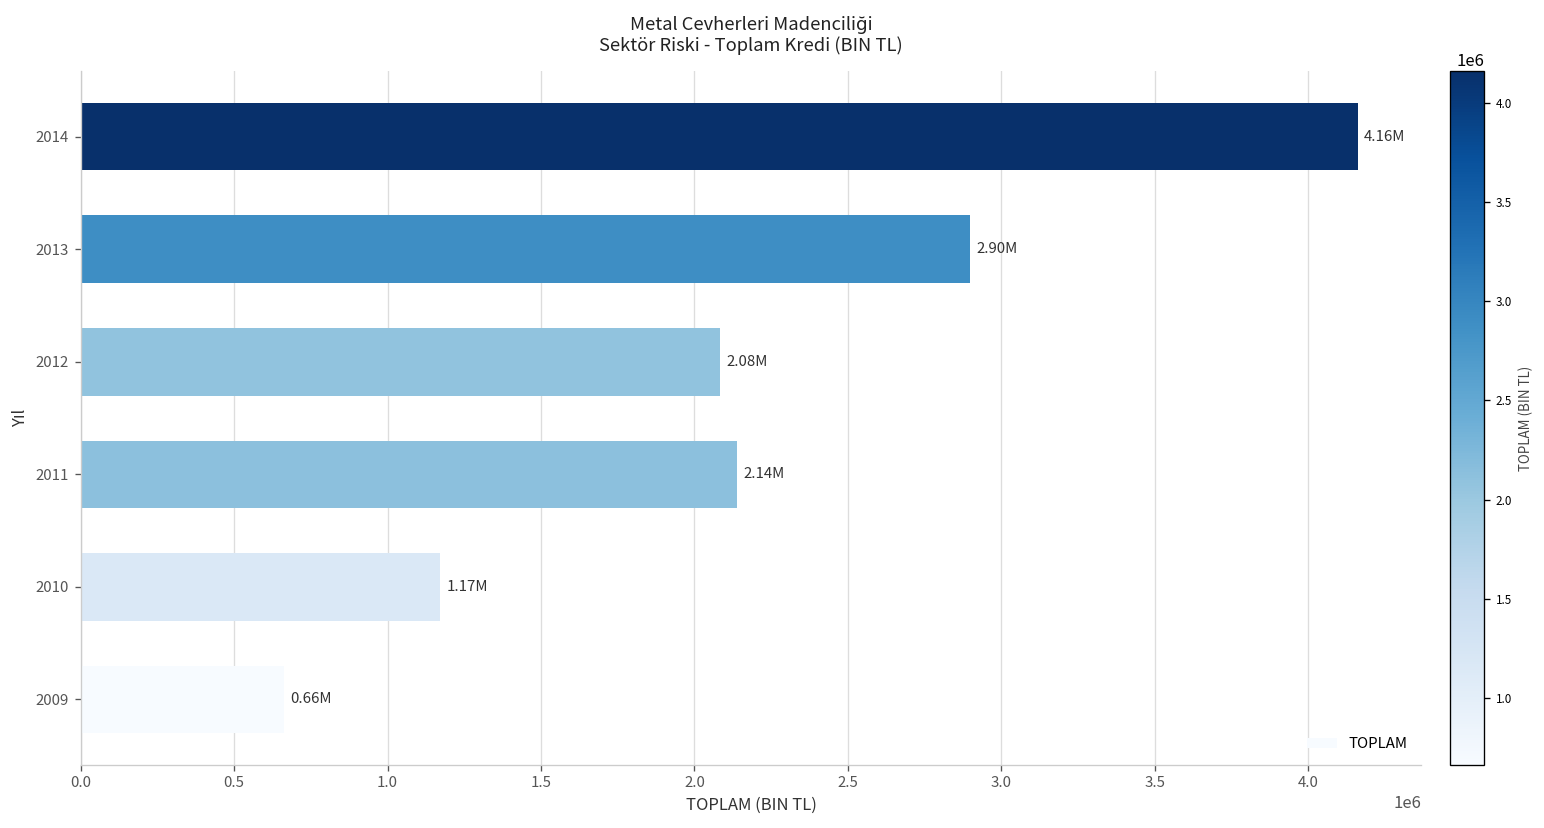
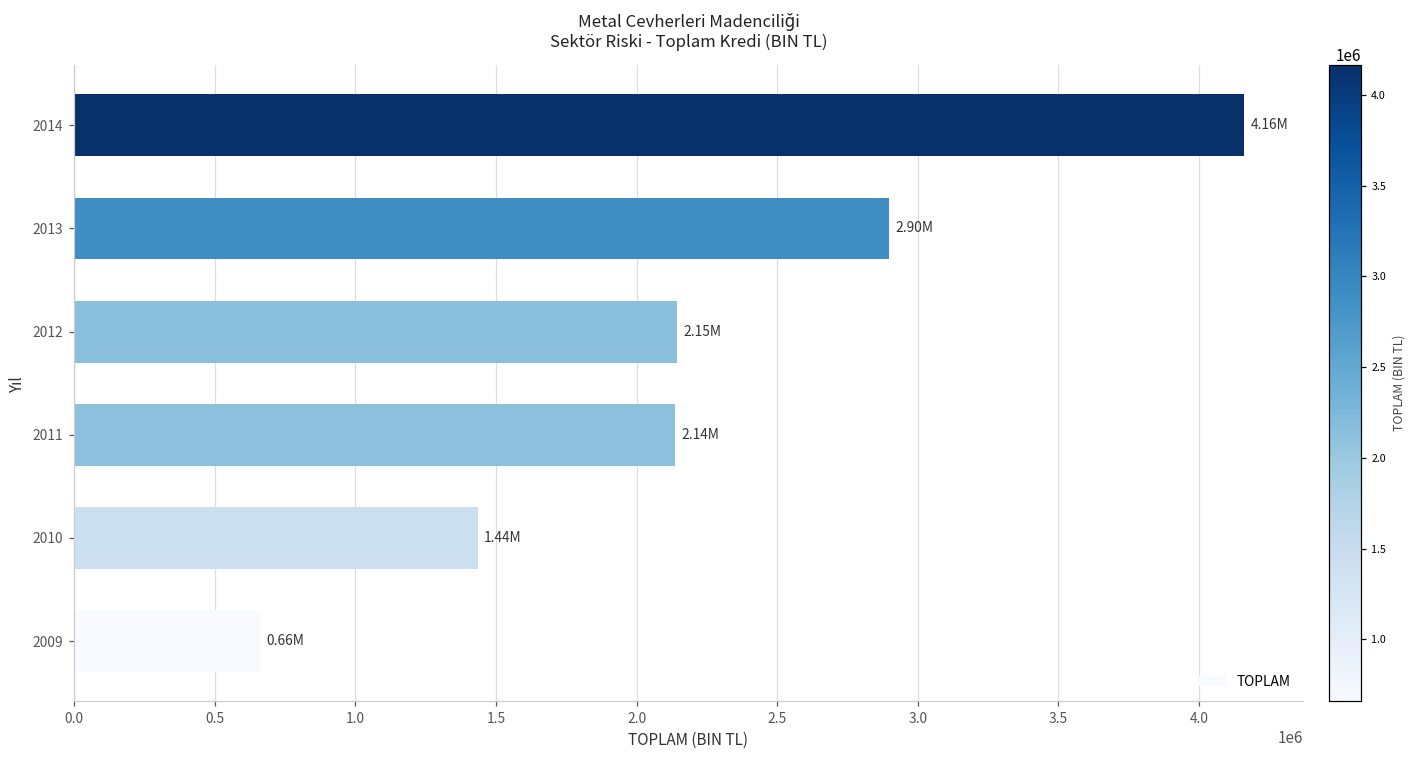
2012: 2.08M -> 2.15M
2010: 1.17M -> 1.44M
